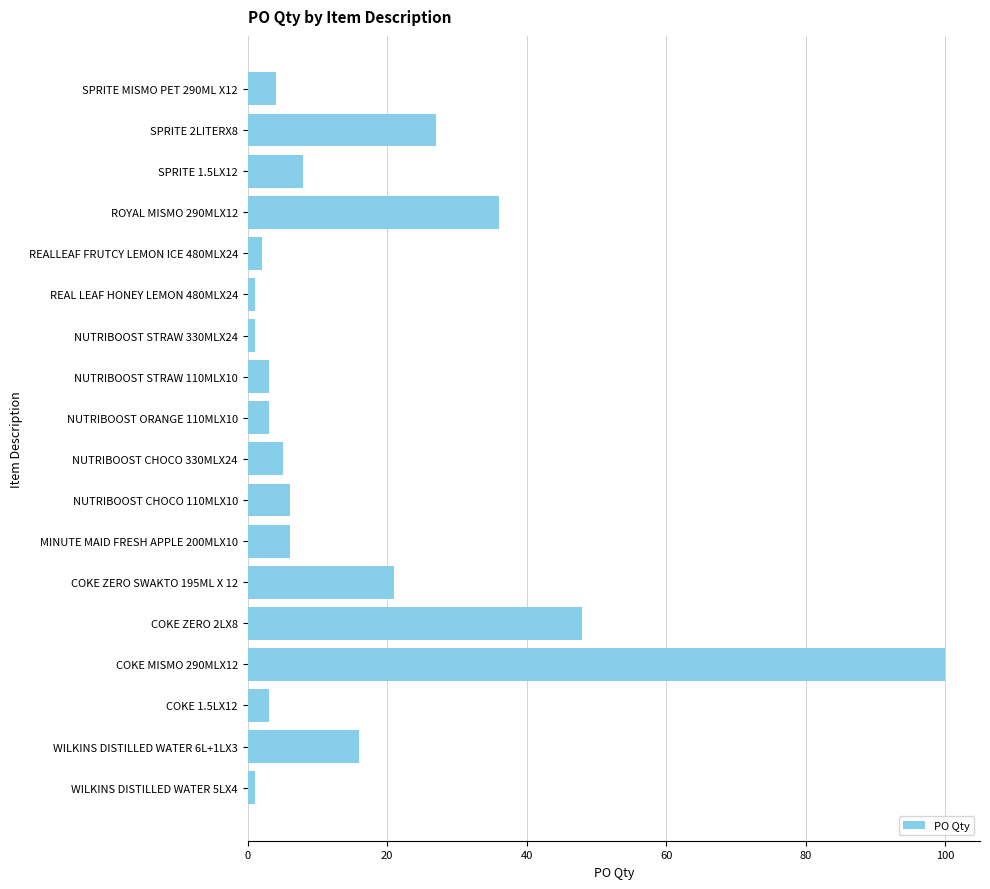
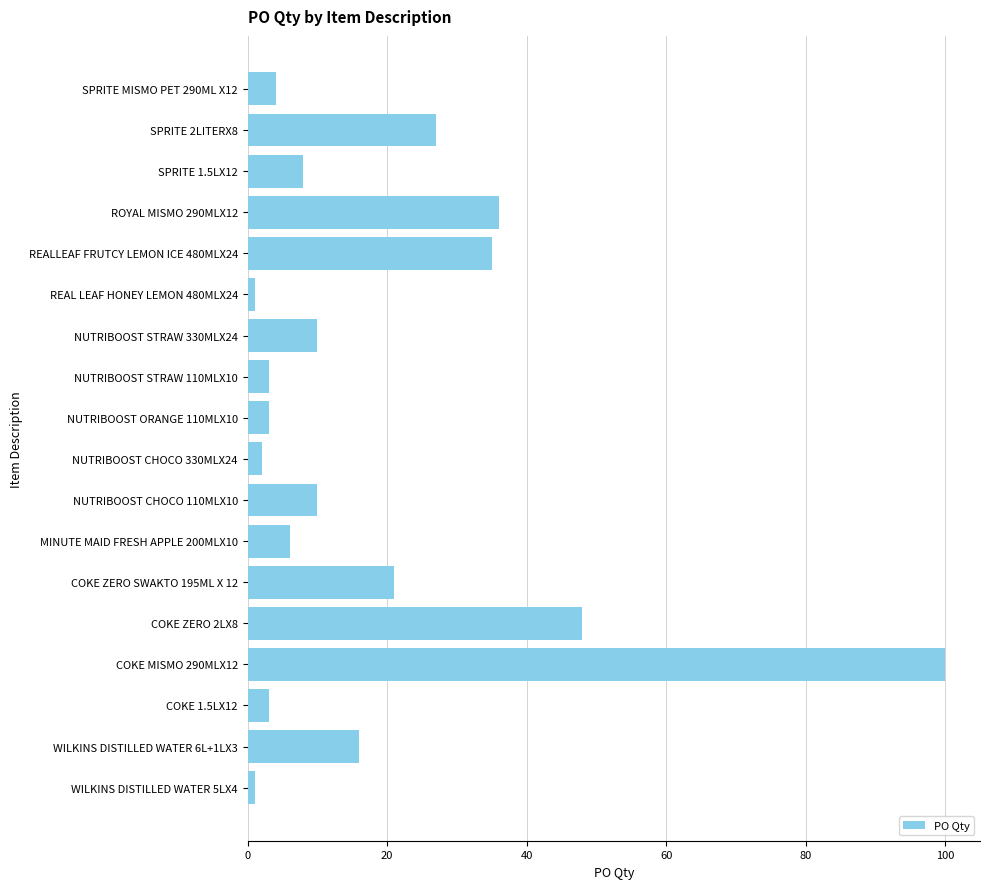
REALLEAF FRUTCY LEMON ICE 480MLX24: 2 -> 35
NUTRIBOOST STRAW 330MLX24: 1 -> 10
NUTRIBOOST CHOCO 330MLX24: 5 -> 2
NUTRIBOOST CHOCO 110MLX10: 6 -> 10
